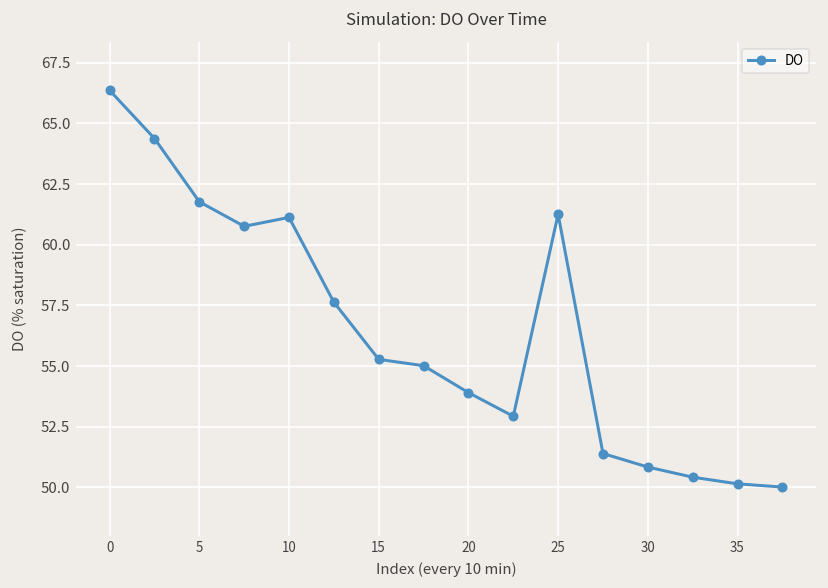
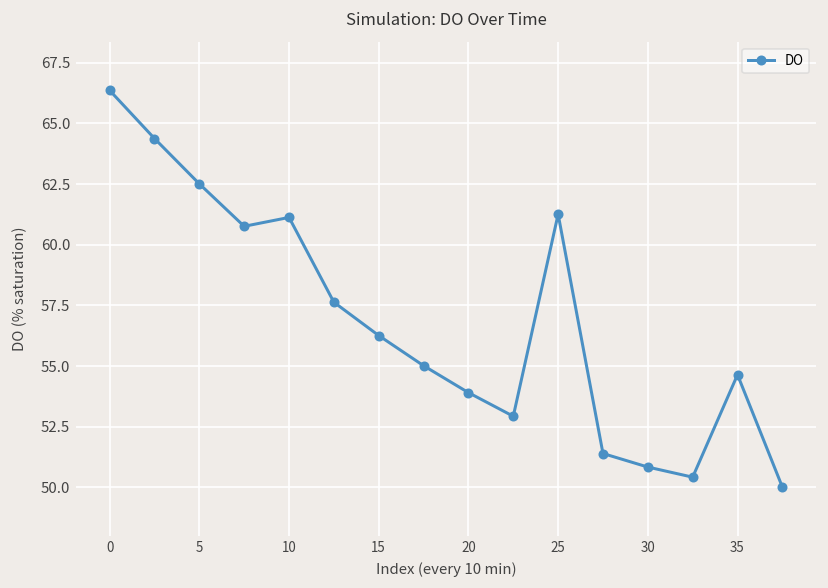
5: 61.8 -> 62.5
15: 55.3 -> 56.3
35: 50.1 -> 54.6
